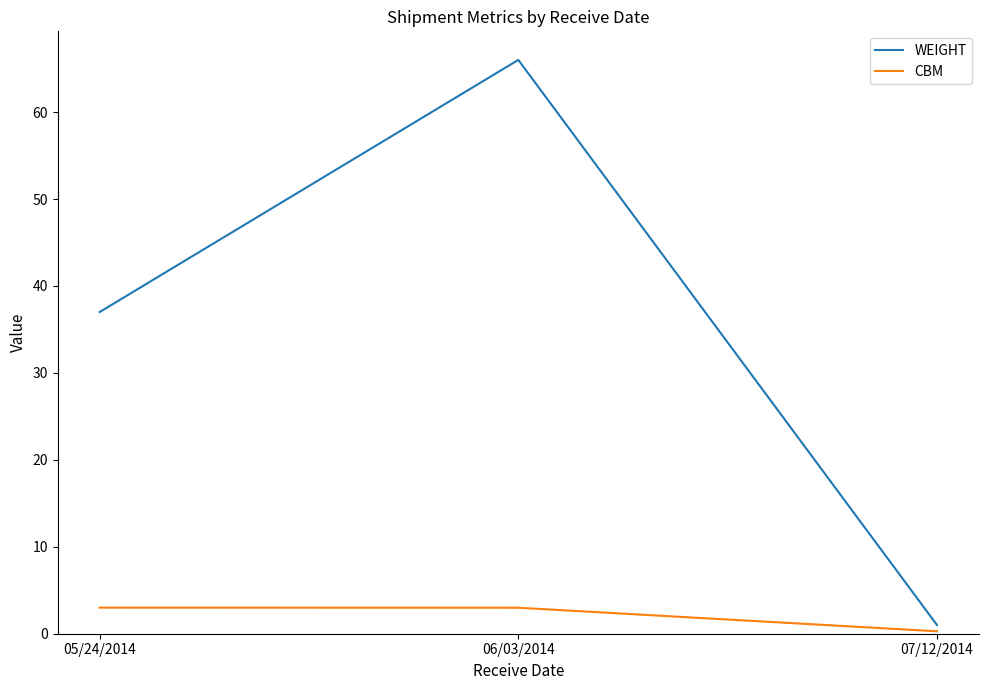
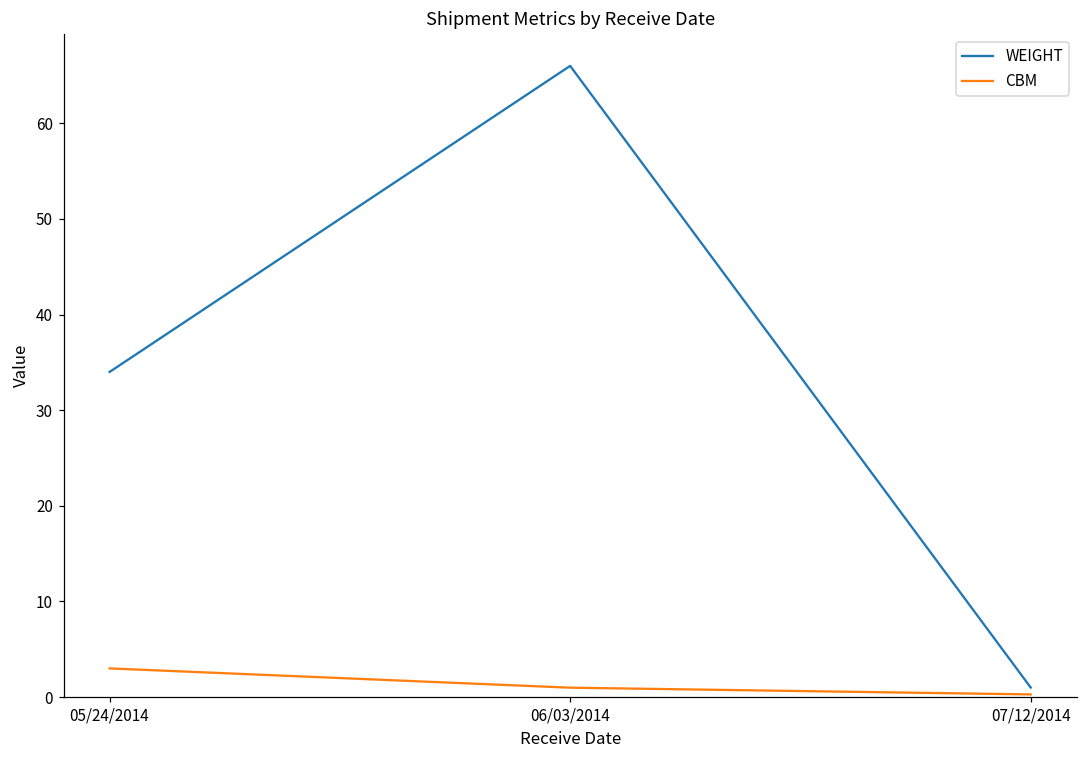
WEIGHT, 05/24/2014: 37 -> 34
CBM, 06/03/2014: 3 -> 1
